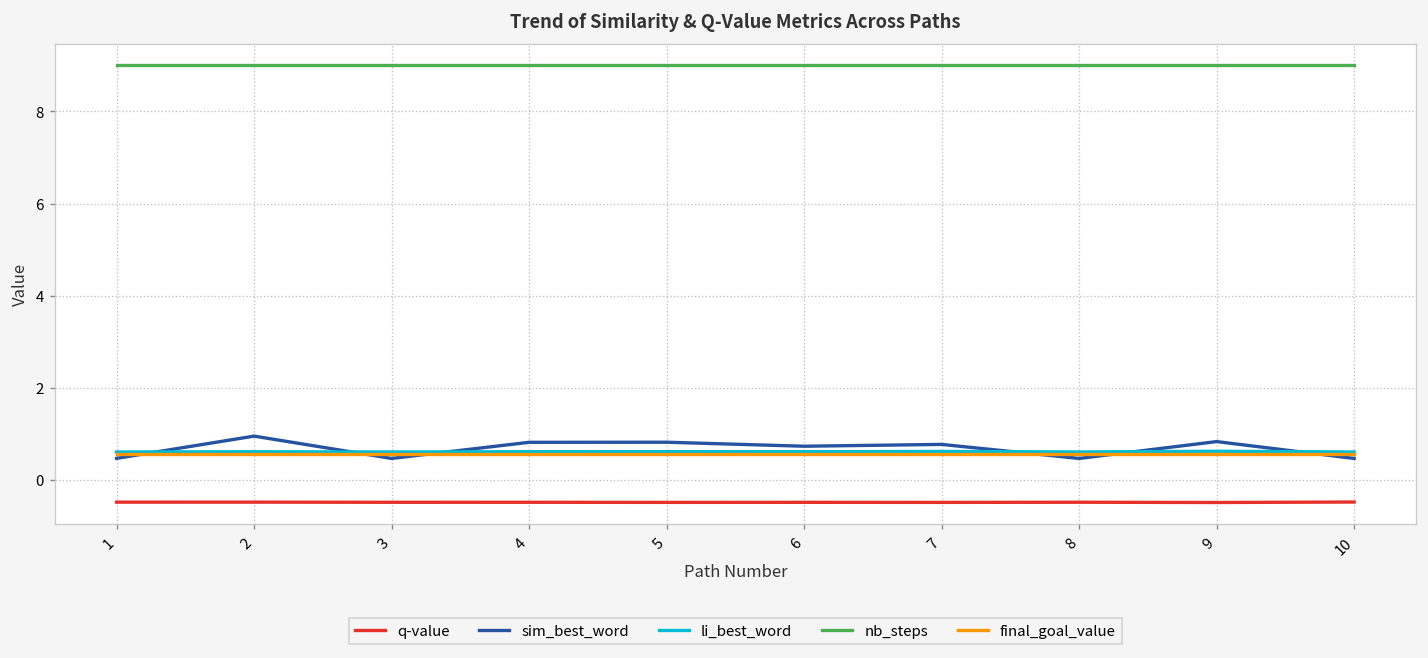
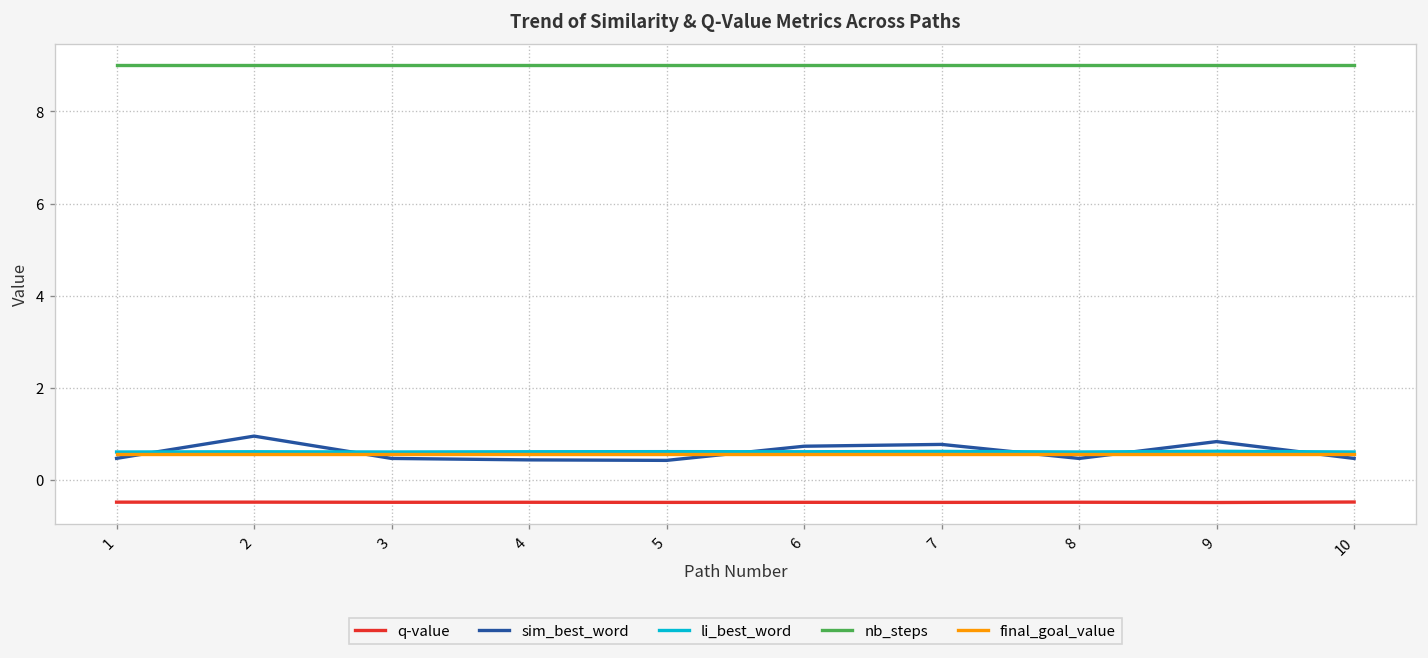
sim_best_word, 4: 0.8 -> 0.4
sim_best_word, 5: 0.8 -> 0.4
